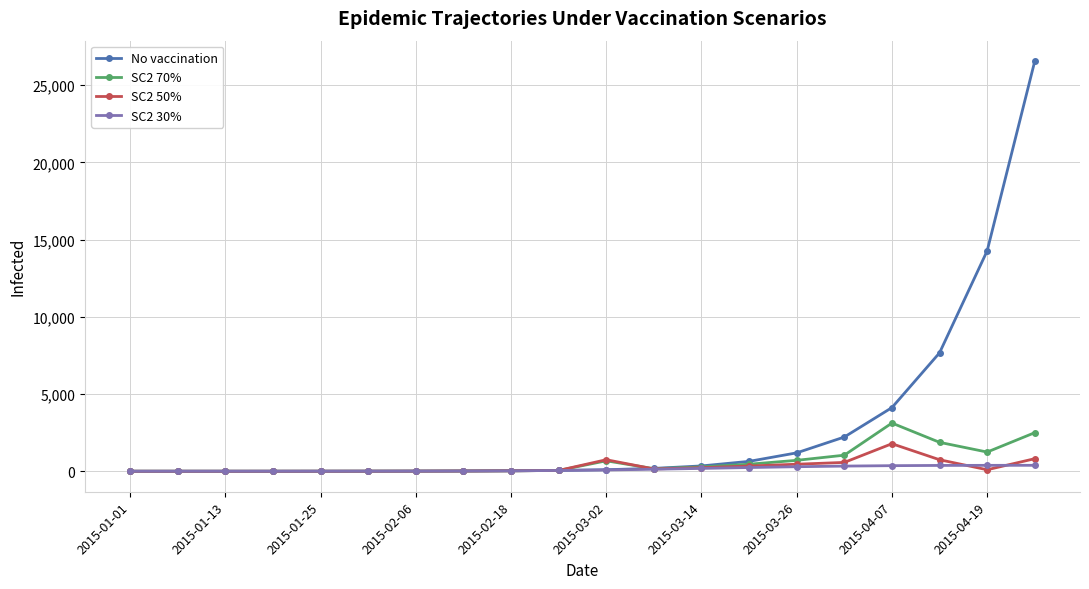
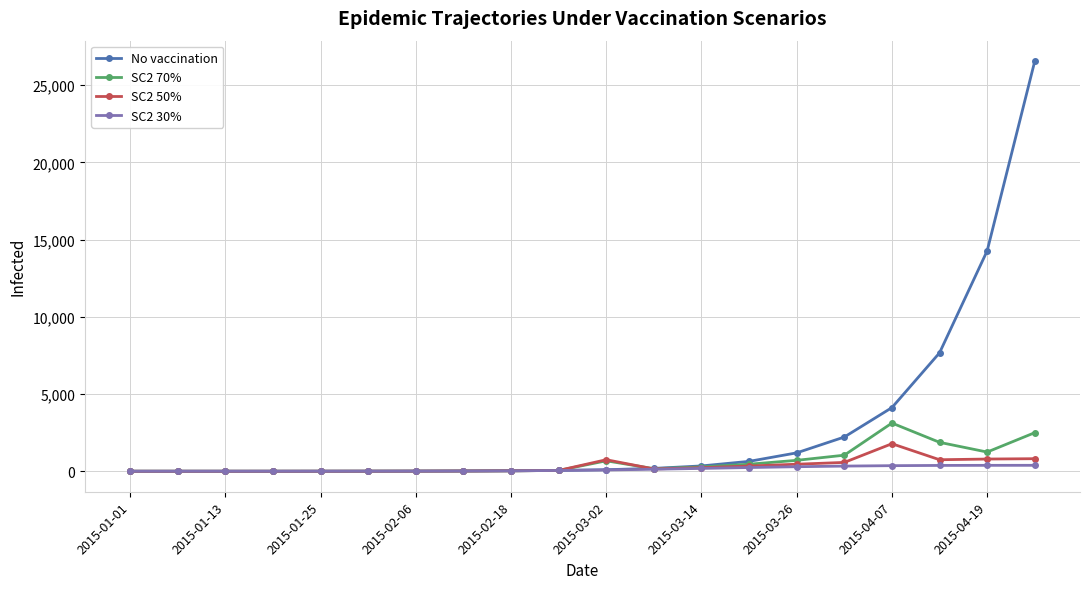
SC2 50%, 2015-04-19: 100 -> 800
